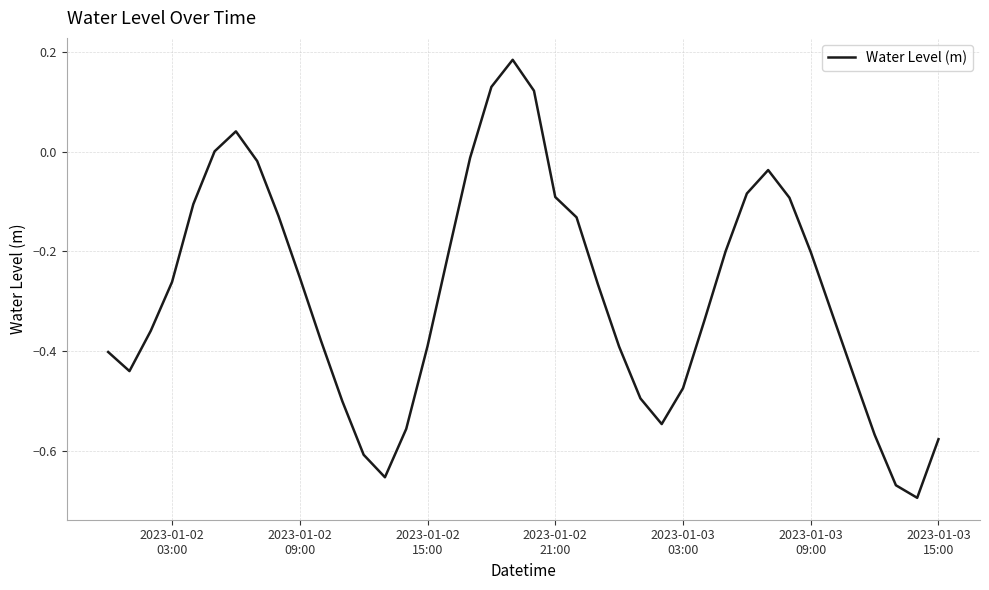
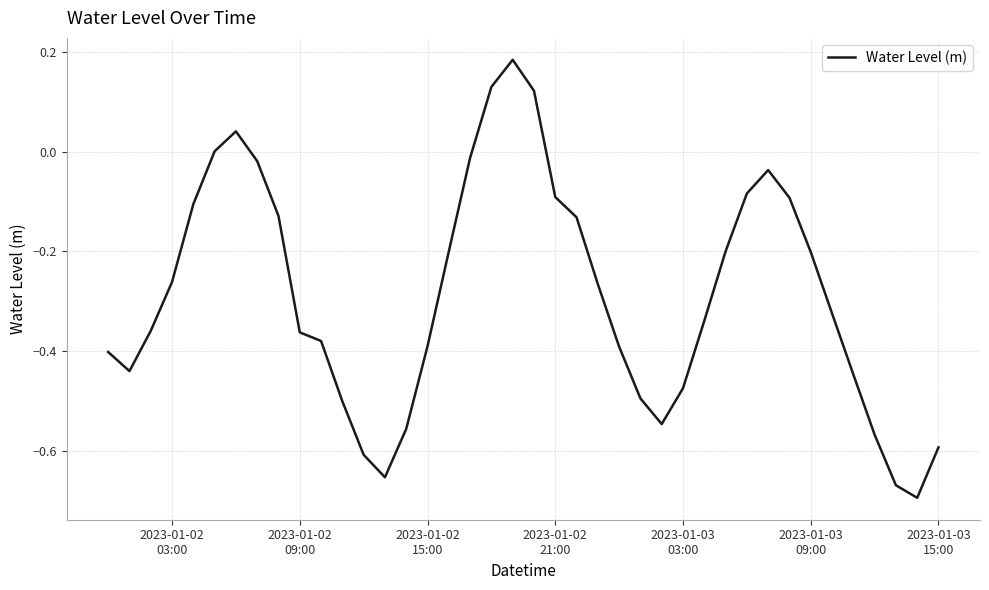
2023-01-02 09:00: -0.25 -> -0.36
2023-01-03 15:00: -0.58 -> -0.59
